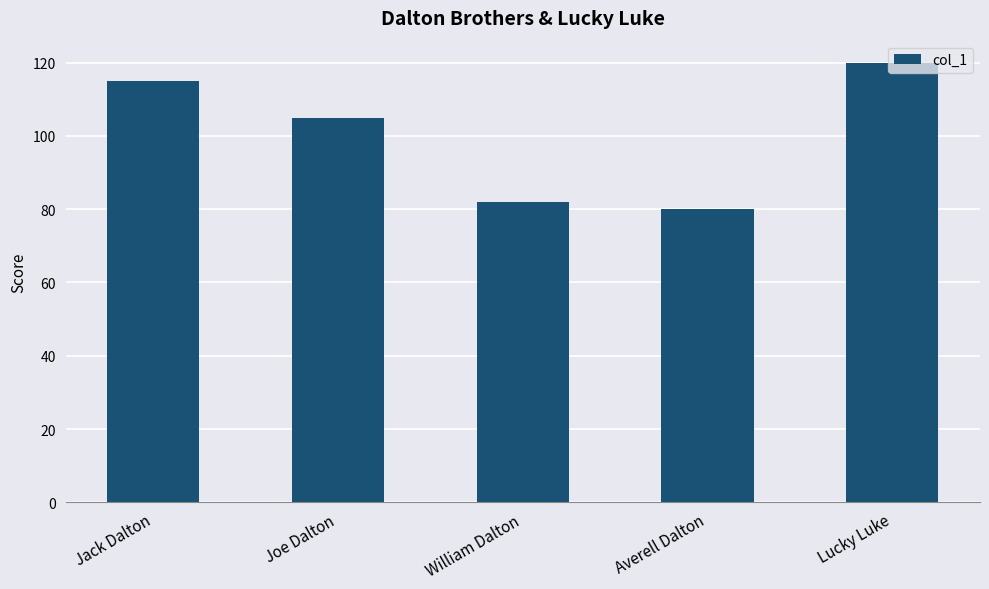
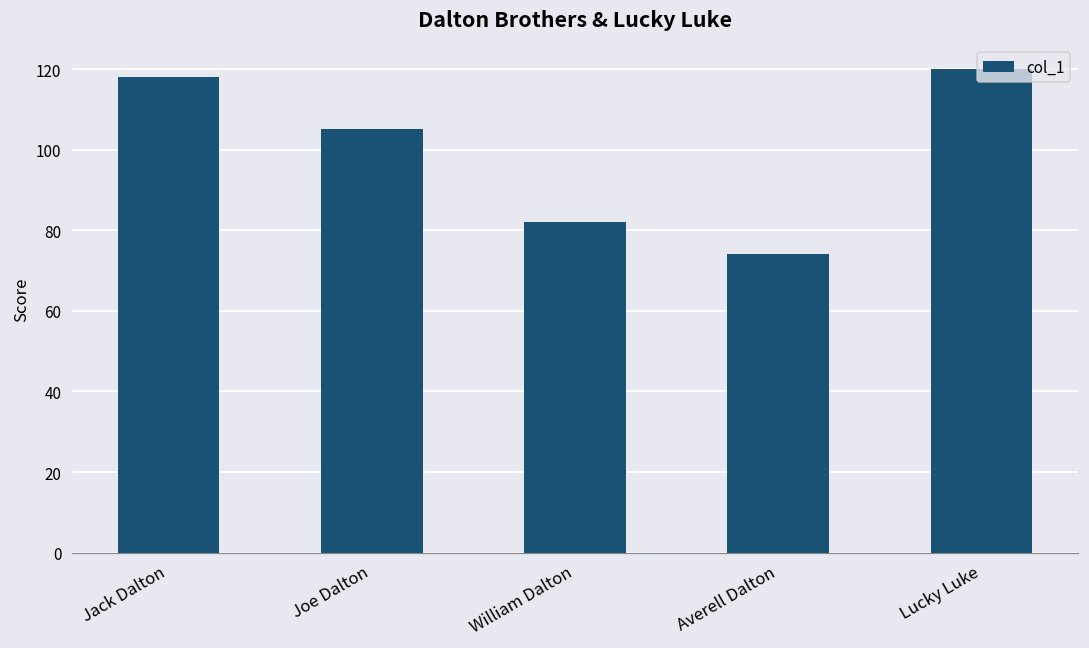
Jack Dalton: 115 -> 118
Averell Dalton: 80 -> 74
